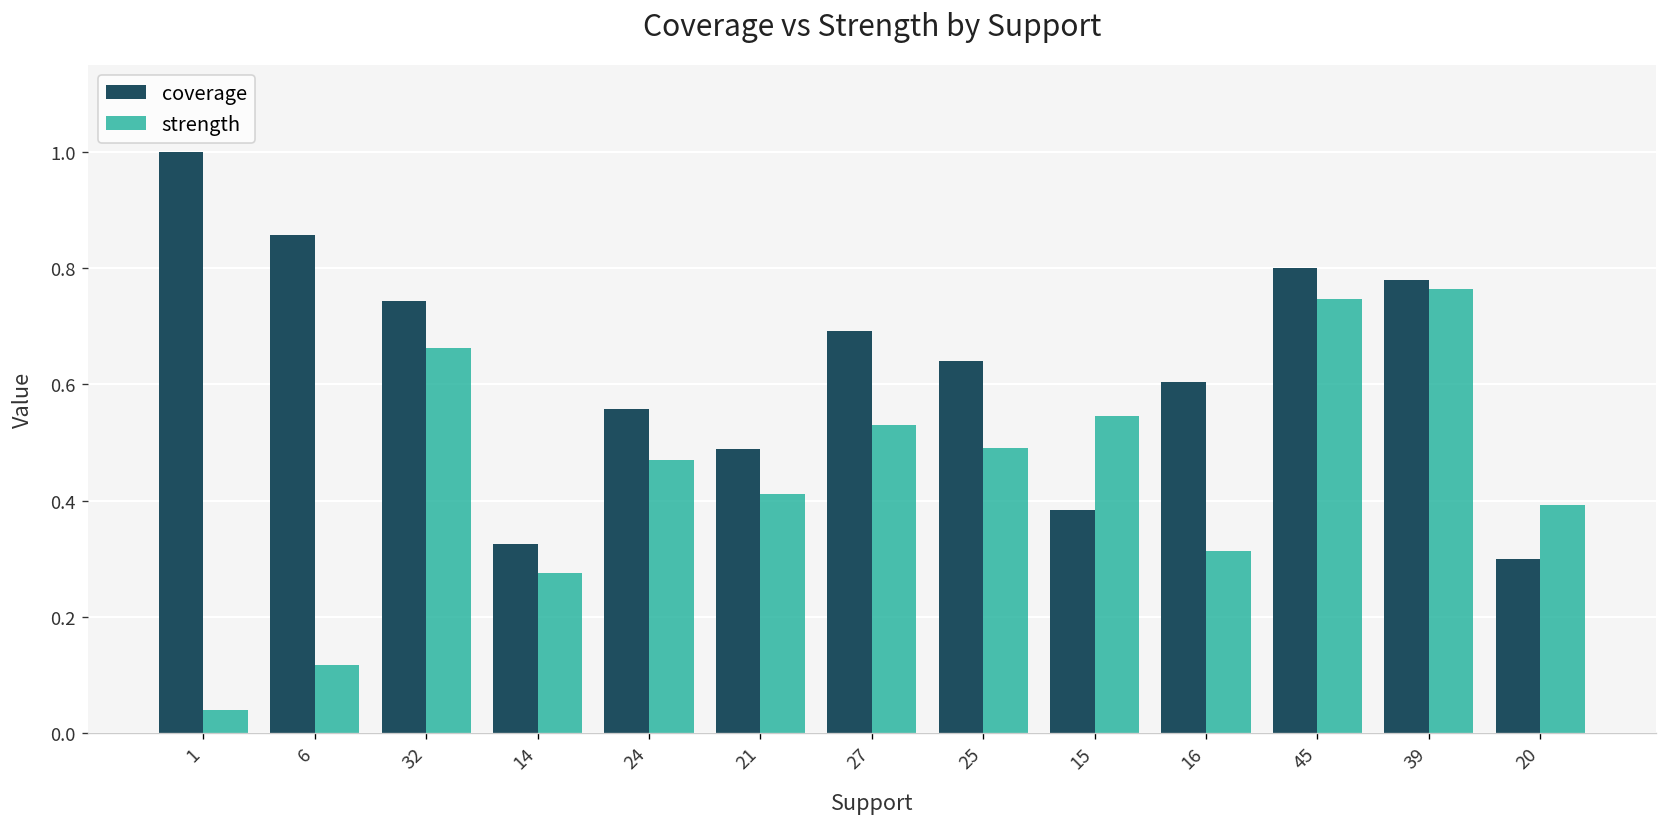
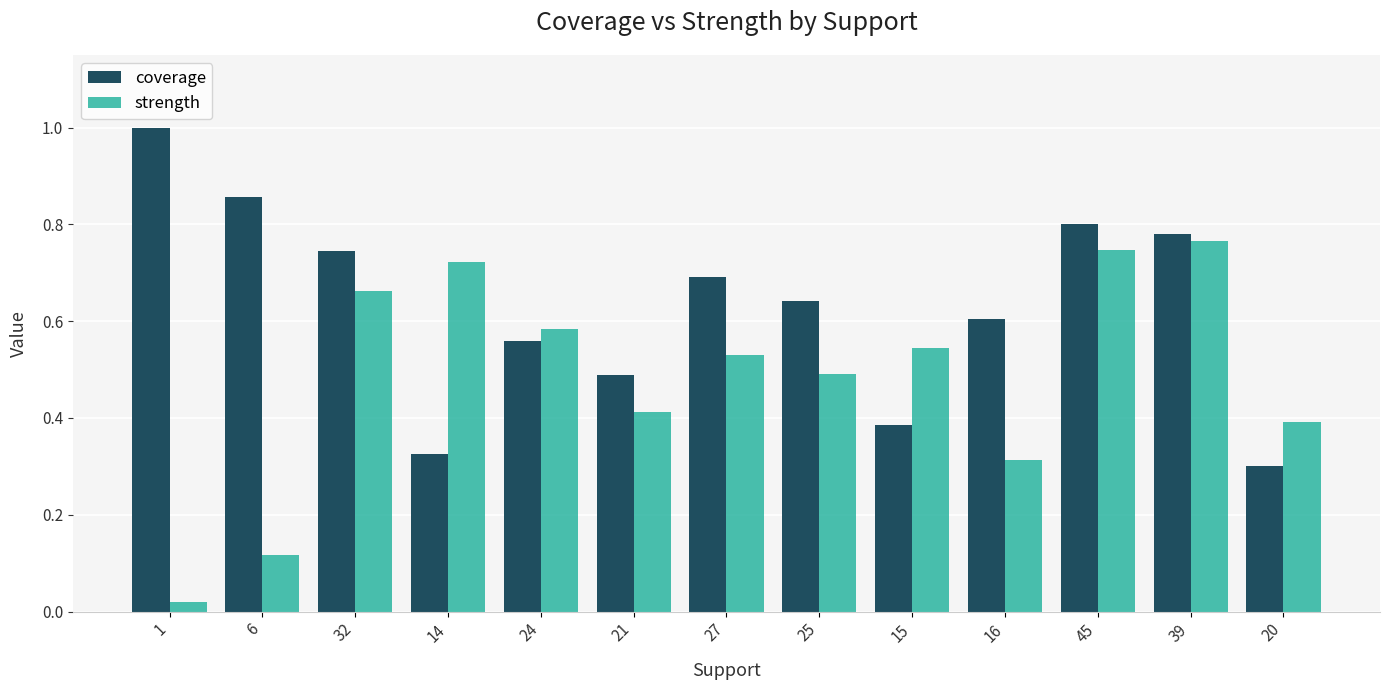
strength, 1: 0.04 -> 0.02
strength, 14: 0.27 -> 0.72
strength, 24: 0.47 -> 0.58
